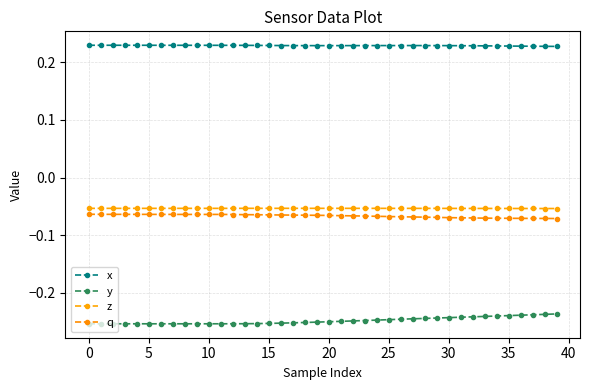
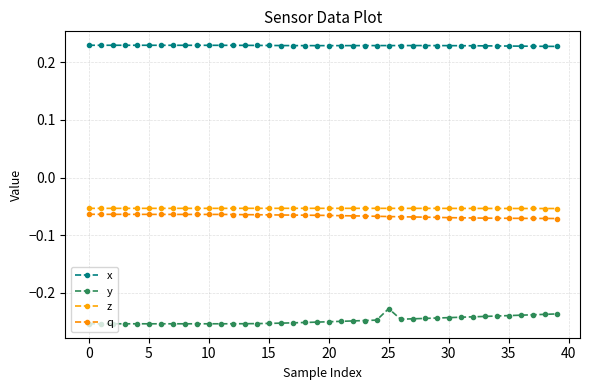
y, 25: -0.25 -> -0.23
